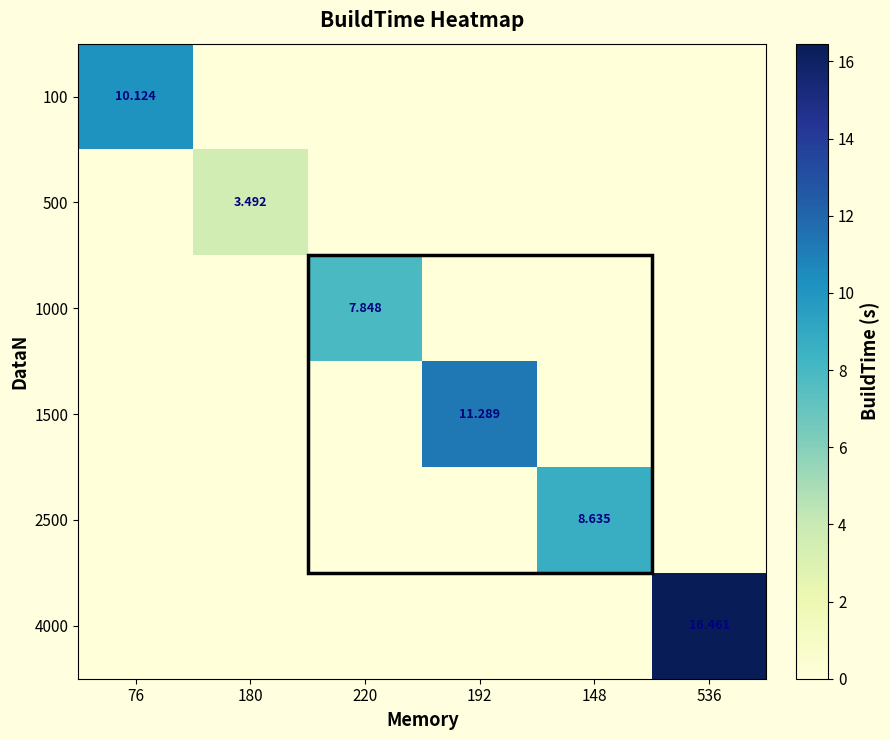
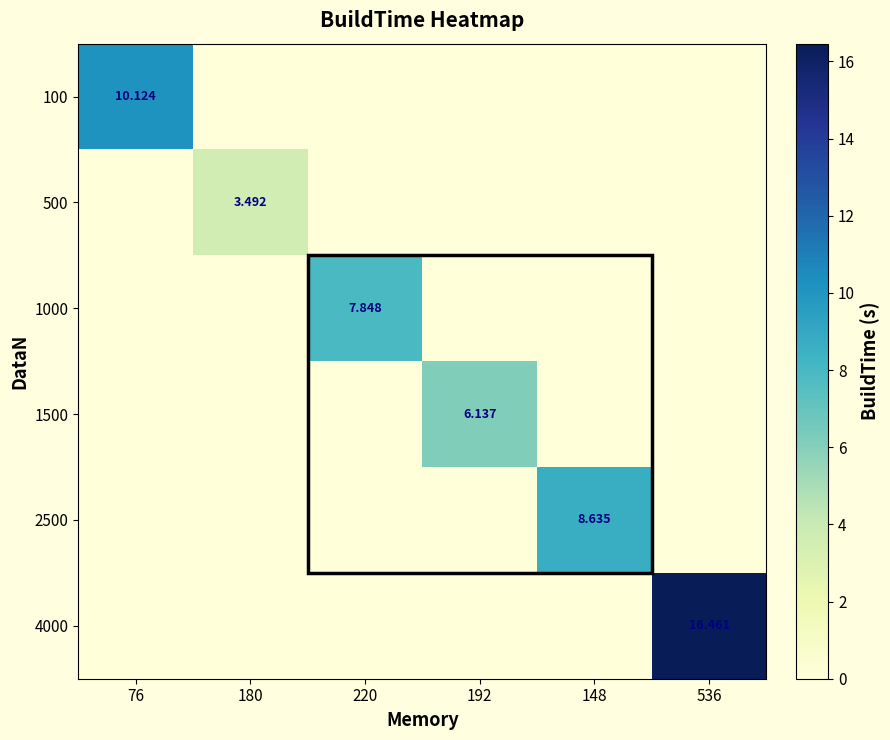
1500, 192: 11.289 -> 6.137
